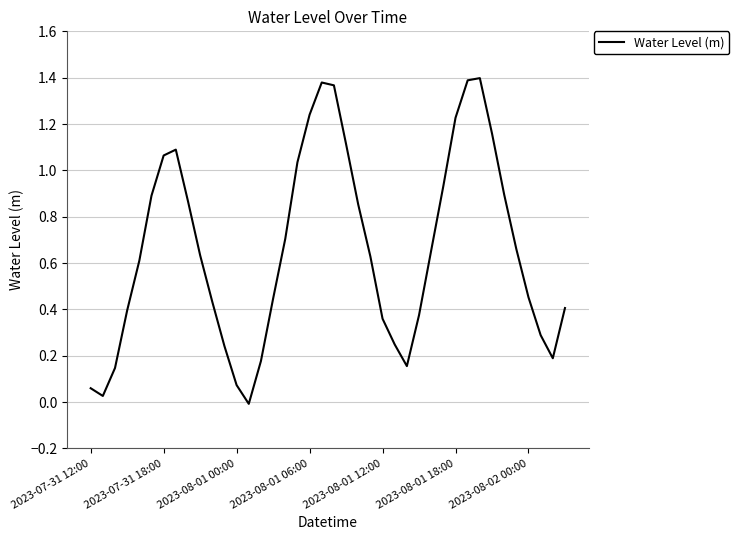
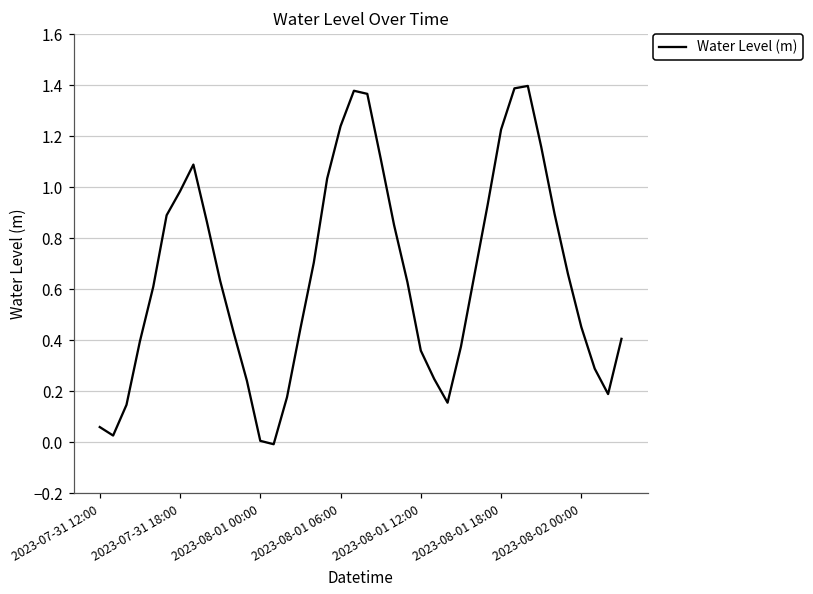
2023-07-31 18:00: 1.06 -> 0.98
2023-08-01 00:00: 0.07 -> 0.01
